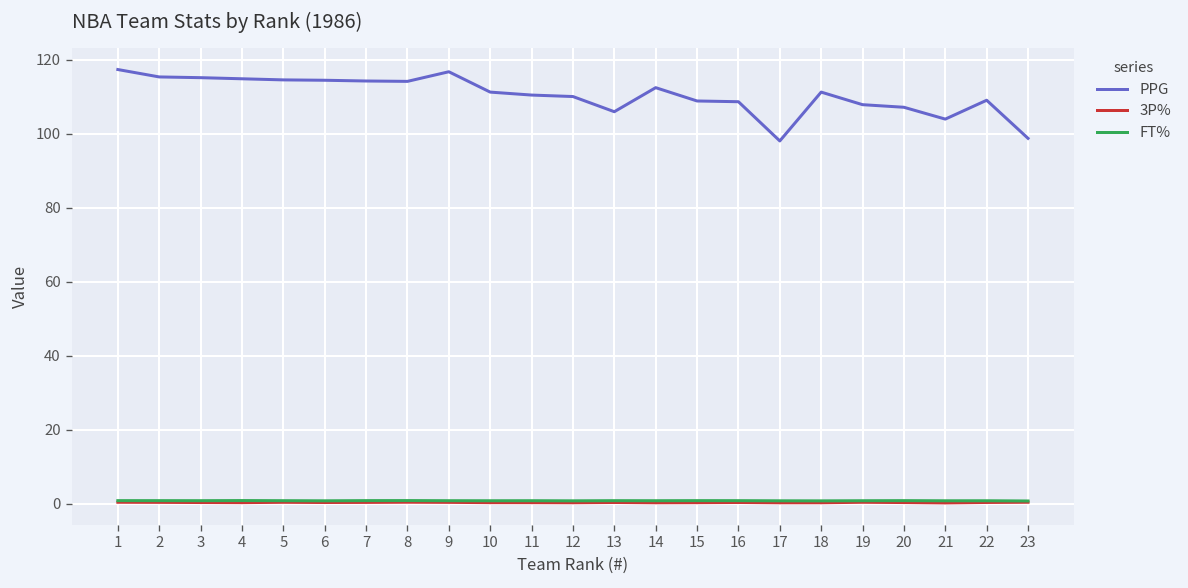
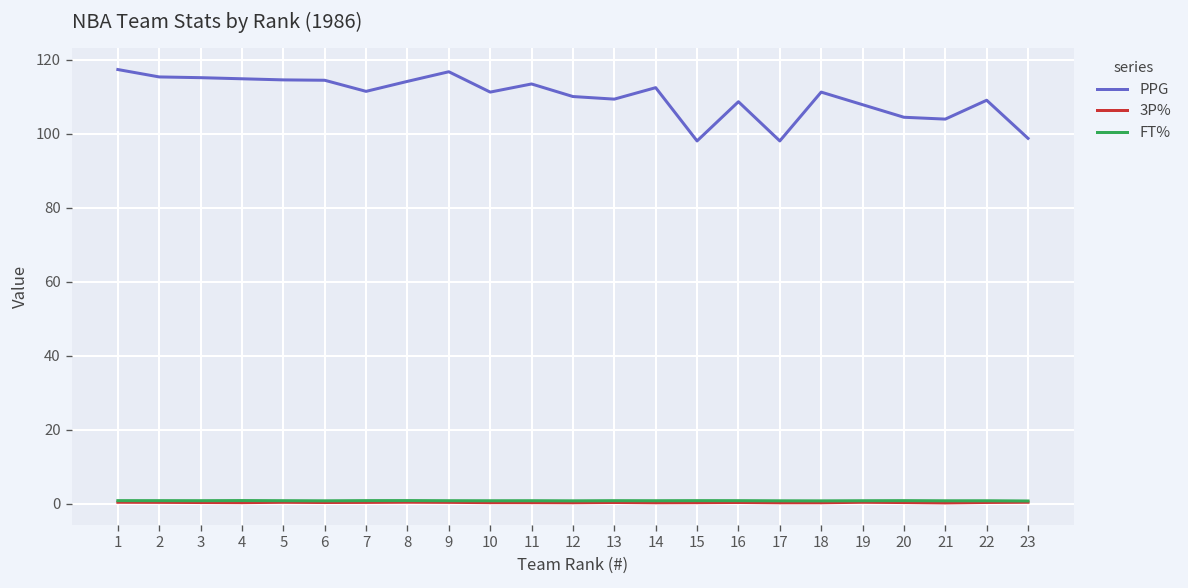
PPG, 7: 114 -> 111
PPG, 11: 110 -> 113
PPG, 13: 106 -> 109
PPG, 15: 109 -> 98
PPG, 20: 107 -> 104
